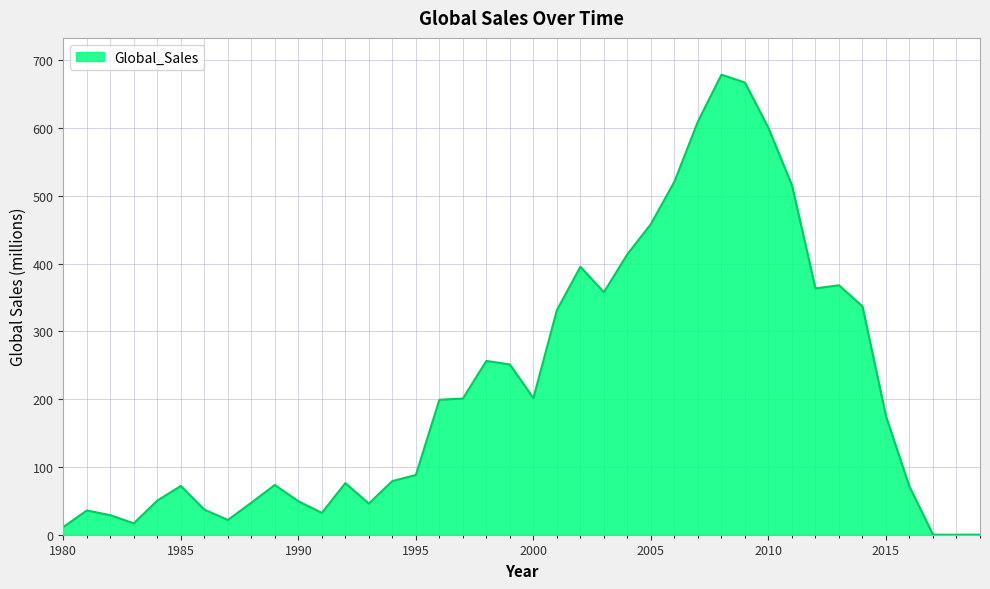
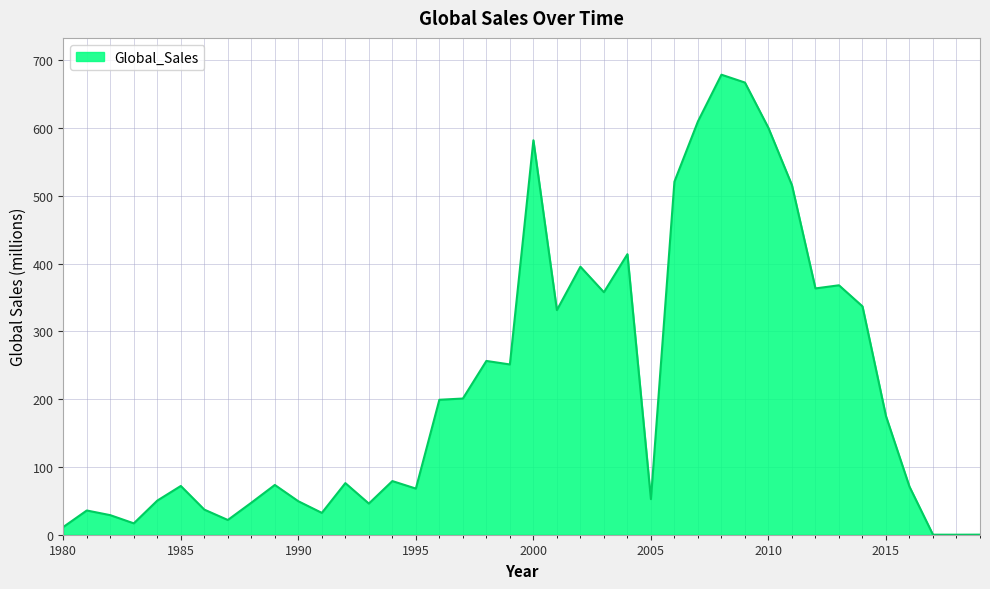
1995: 90 -> 70
2000: 200 -> 580
2005: 460 -> 50
